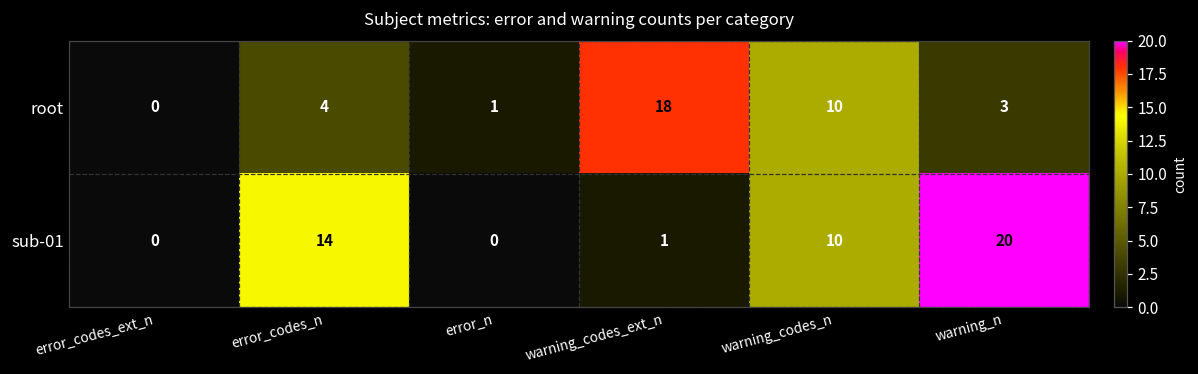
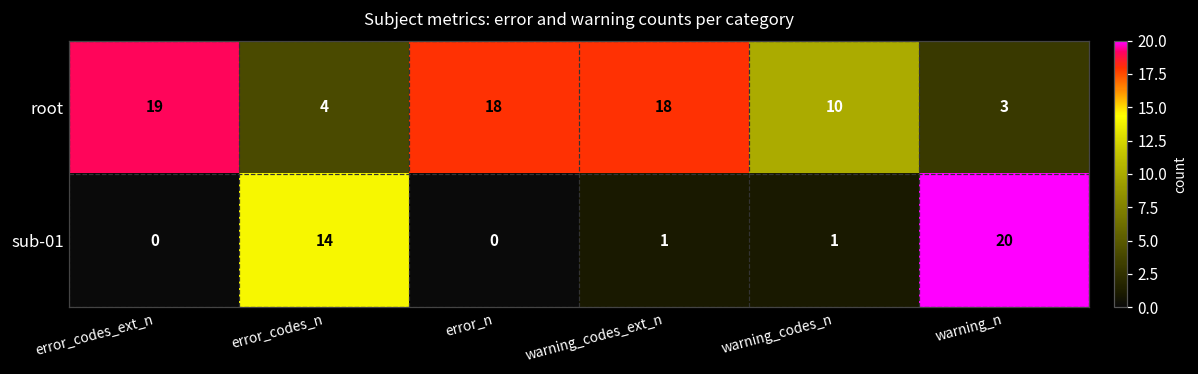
root, error_codes_ext_n: 0 -> 19
root, error_n: 1 -> 18
sub-01, warning_codes_n: 10 -> 1
